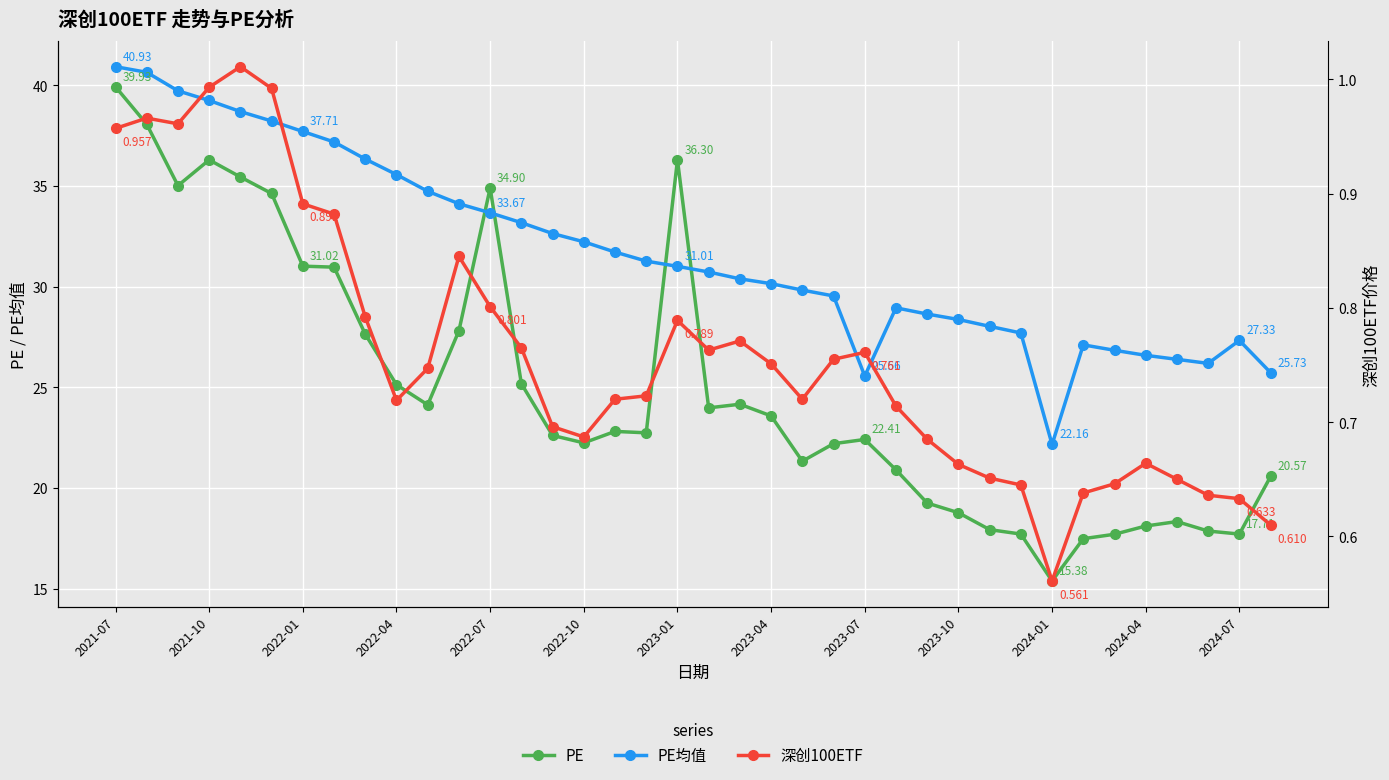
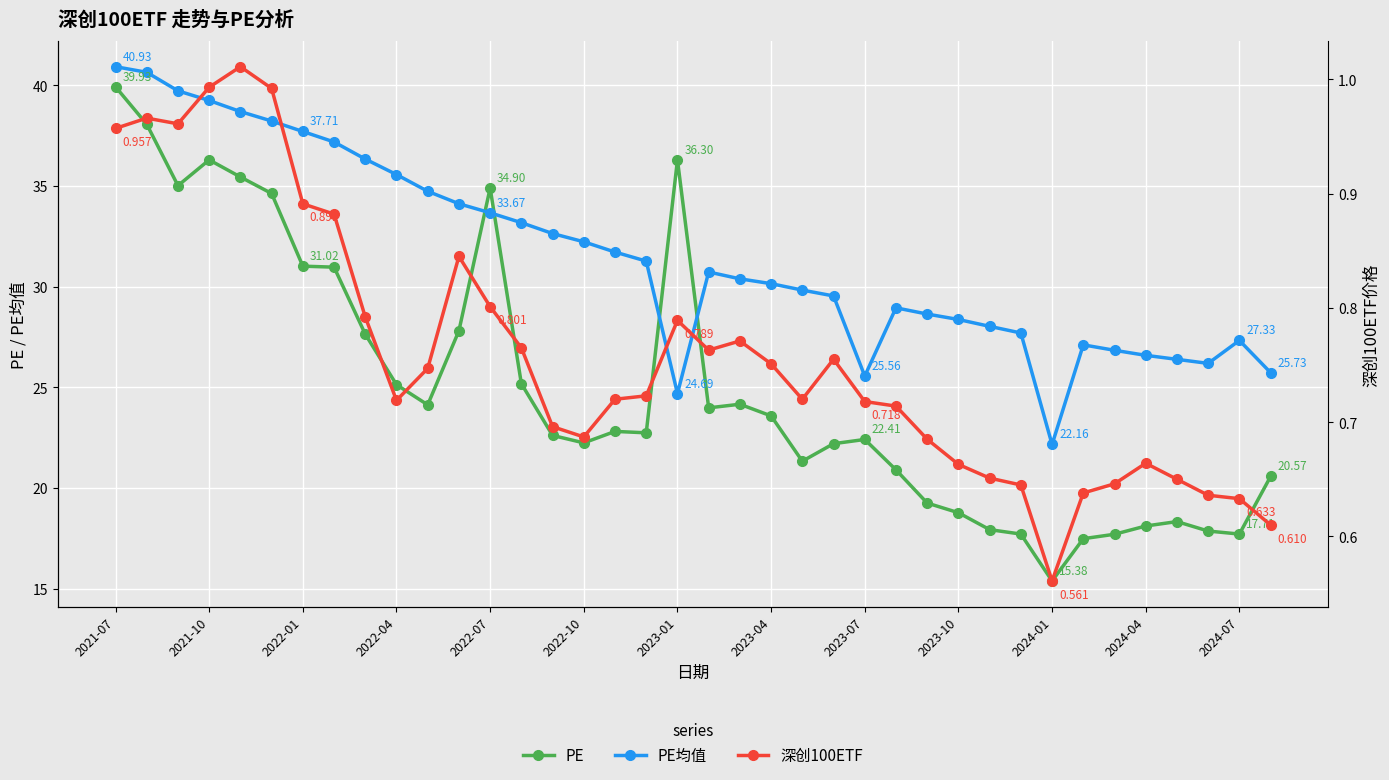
PE均值, 2023-01: 31.01 -> 24.69
深创100ETF, 2023-07: 0.761 -> 0.718
